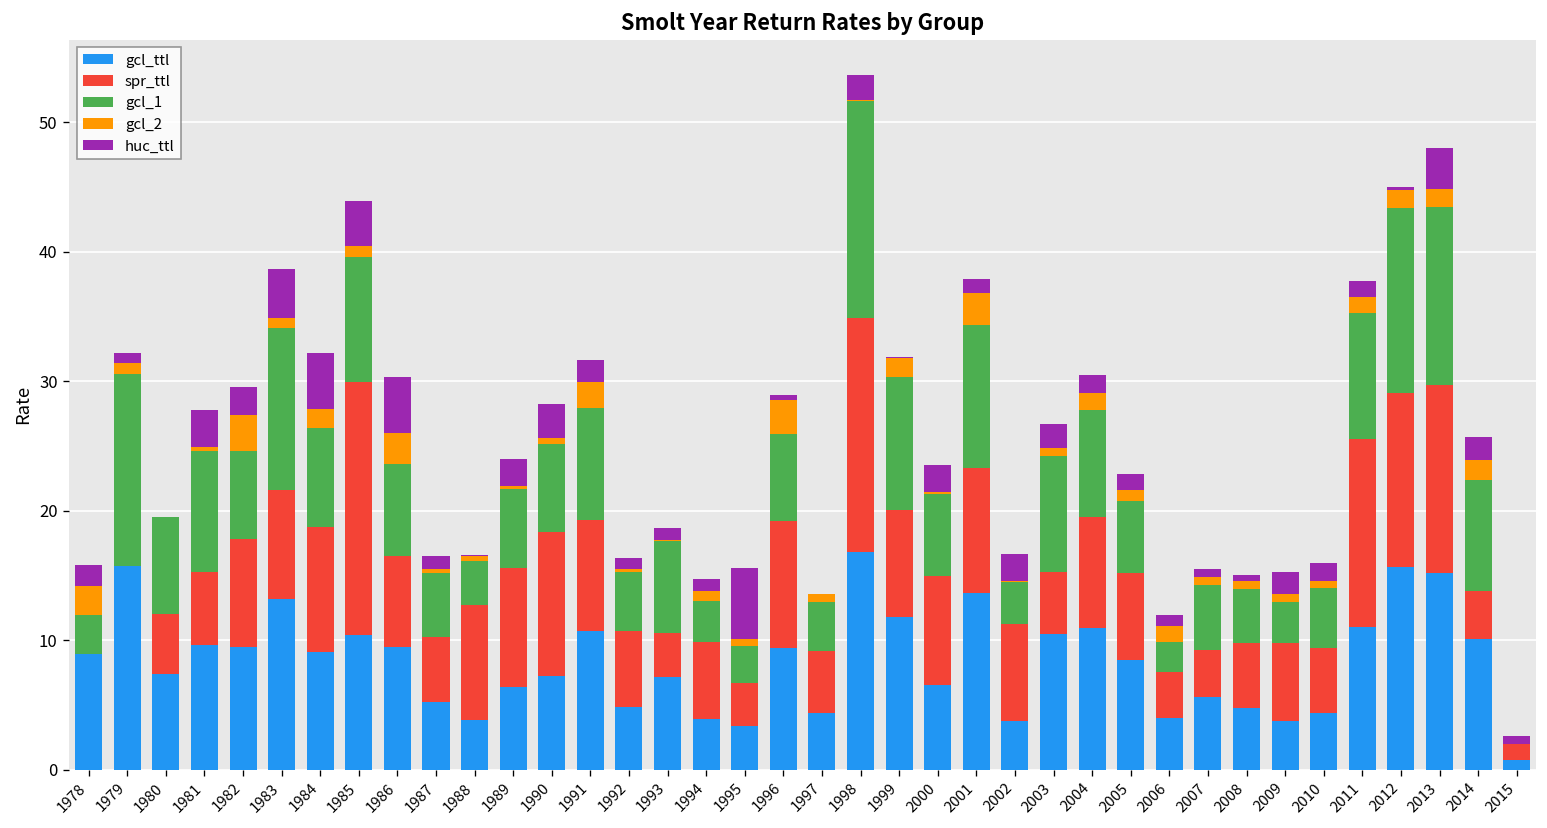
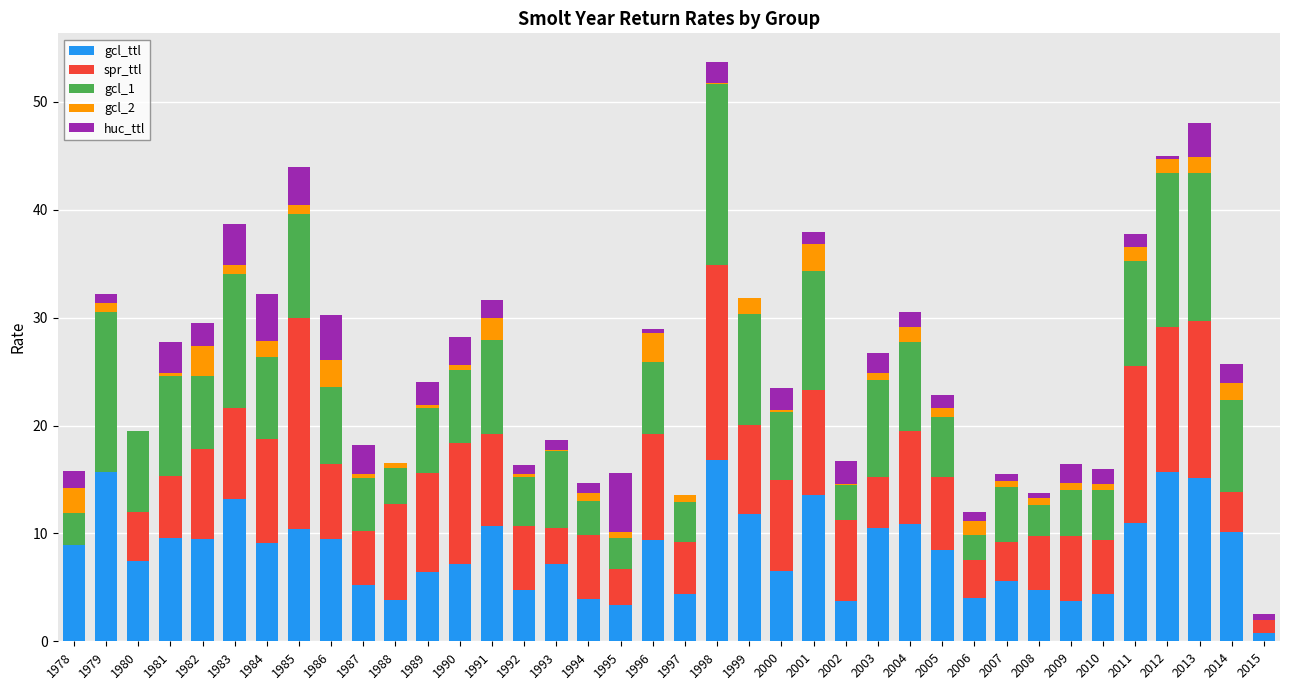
huc_ttl, 1987: 1.0 -> 2.7
gcl_1, 2008: 4.2 -> 2.8
gcl_1, 2009: 3.2 -> 4.3
